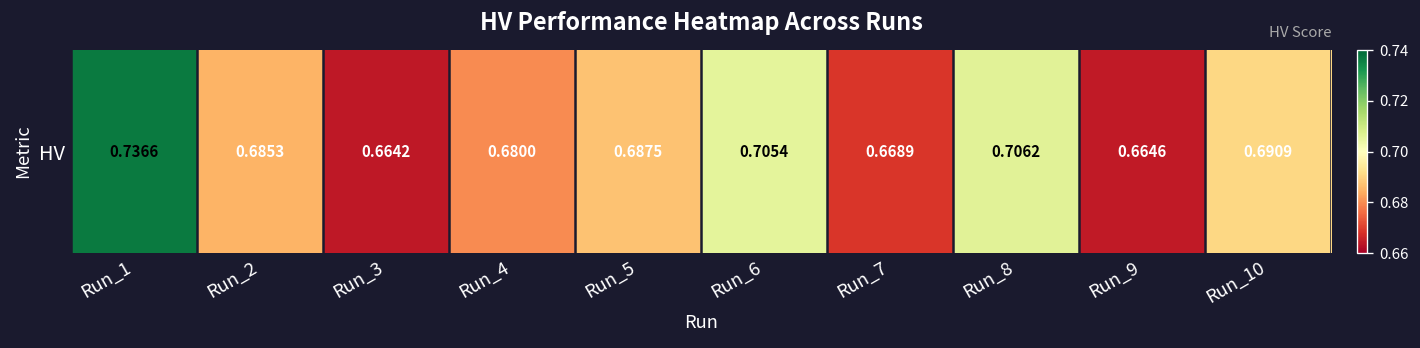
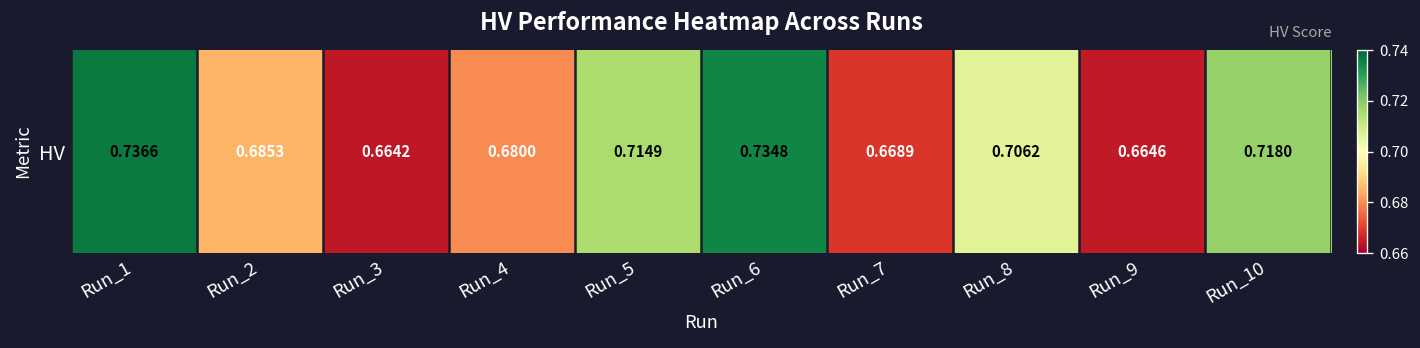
HV, Run_5: 0.6875 -> 0.7149
HV, Run_6: 0.7054 -> 0.7348
HV, Run_10: 0.6909 -> 0.7180
